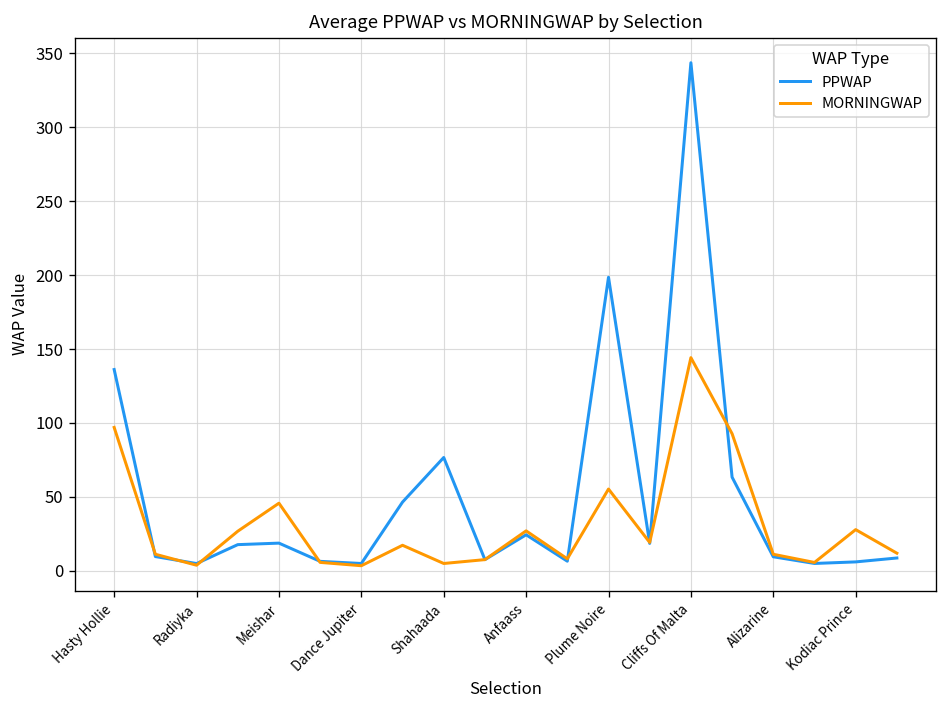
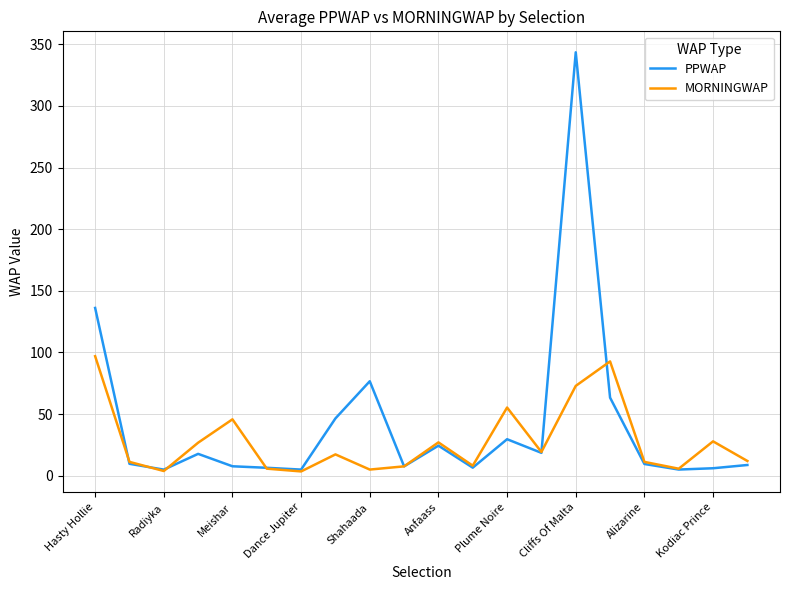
PPWAP, Meishar: 19 -> 8
PPWAP, Plume Noire: 199 -> 30
MORNINGWAP, Cliffs Of Malta: 144 -> 73
